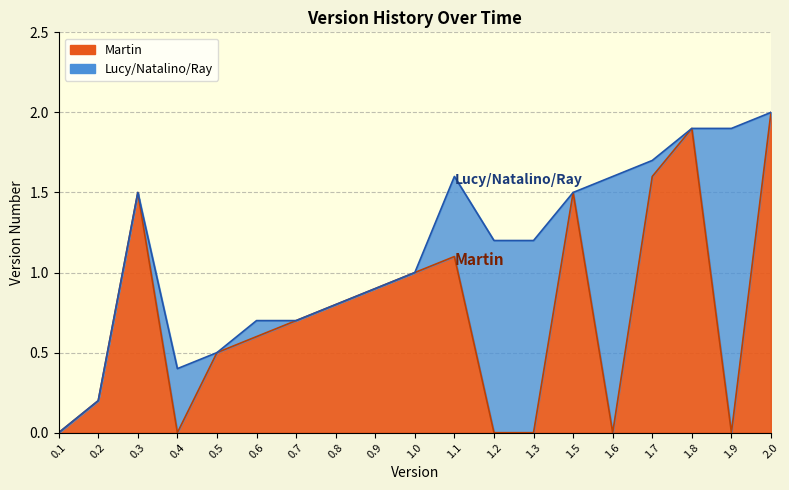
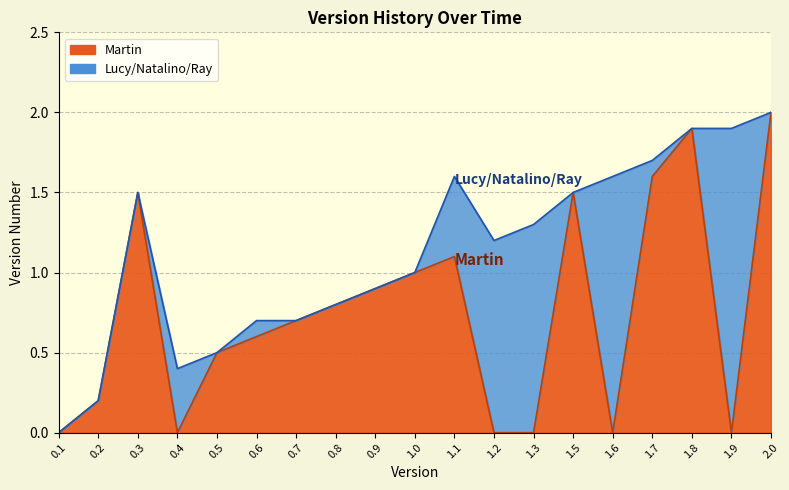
Lucy/Natalino/Ray, 1.3: 1.2 -> 1.3
